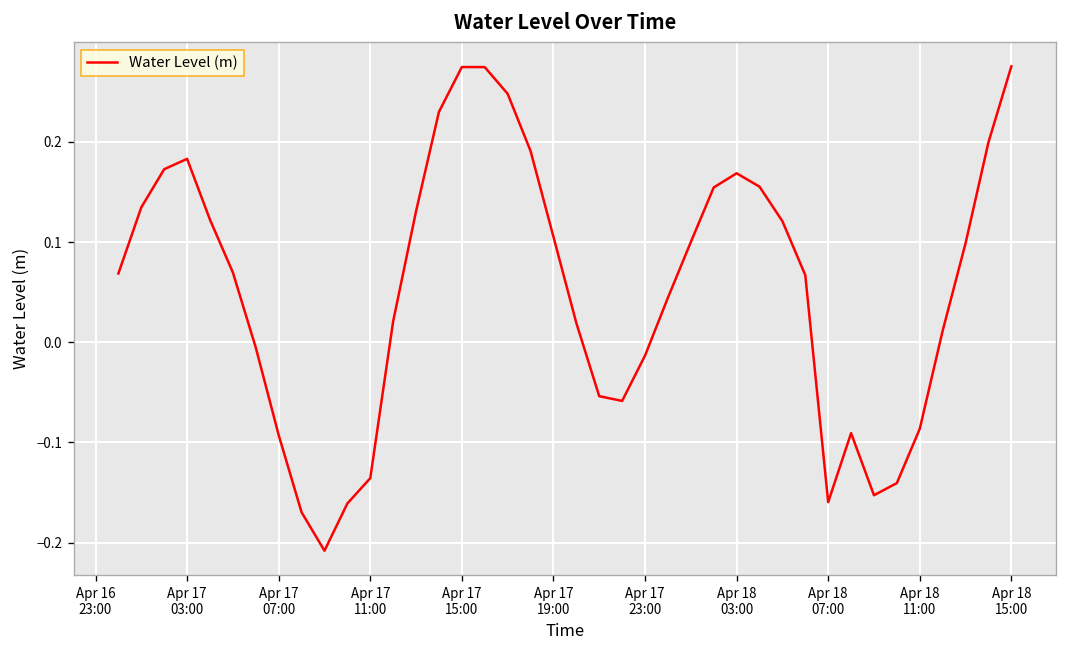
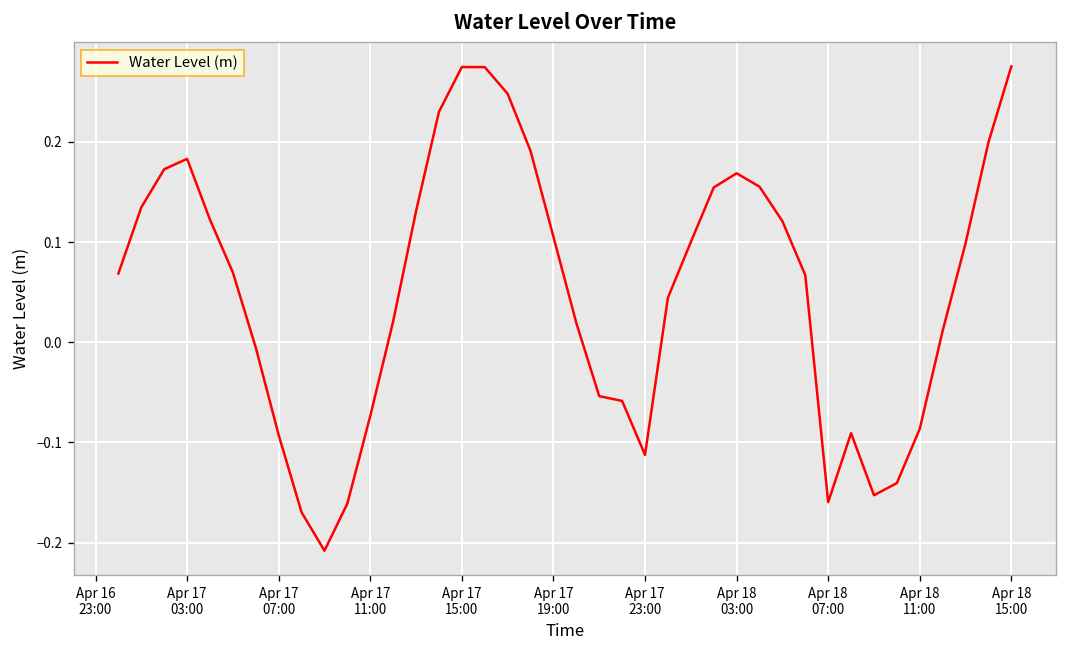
Apr 17 11:00: -0.14 -> -0.07
Apr 17 23:00: -0.01 -> -0.11
